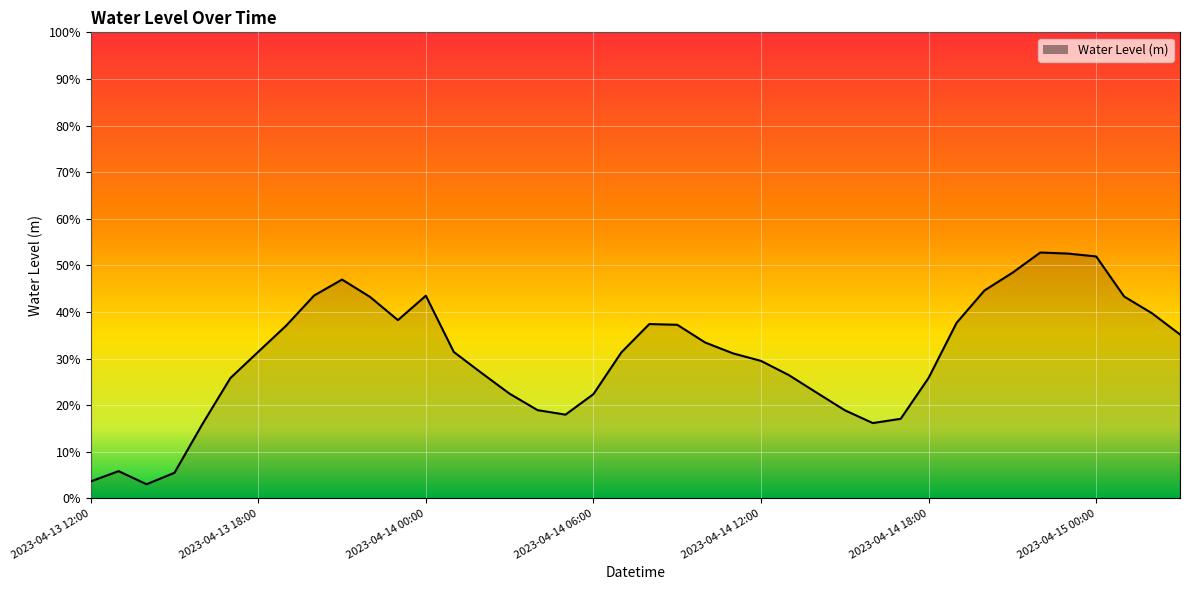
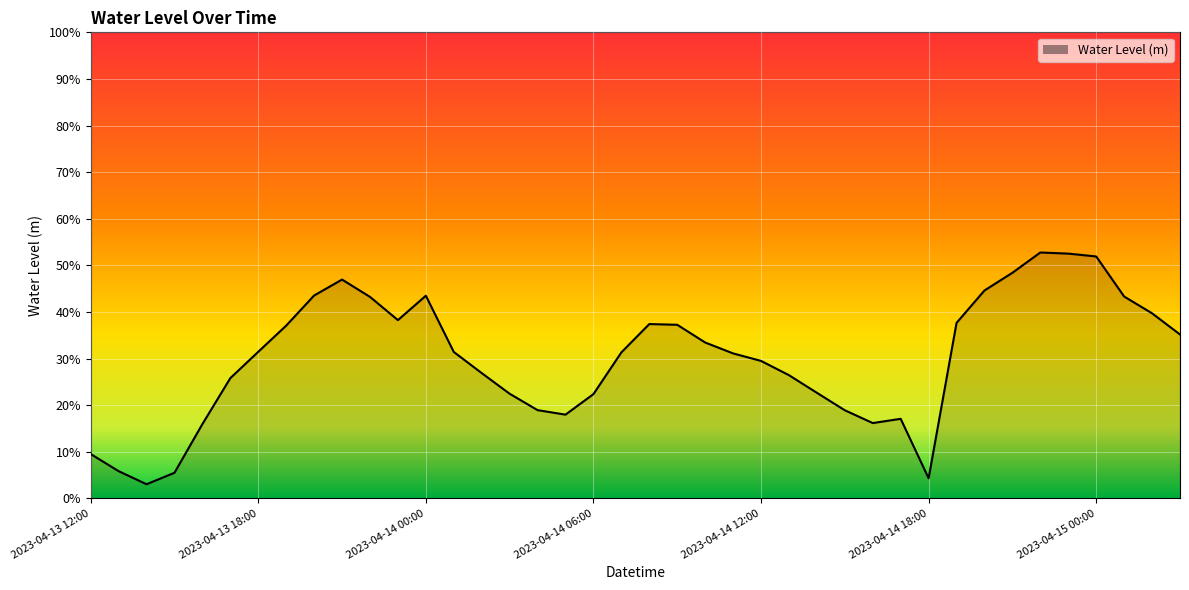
2023-04-13 12:00: 4% -> 10%
2023-04-14 18:00: 26% -> 4%
